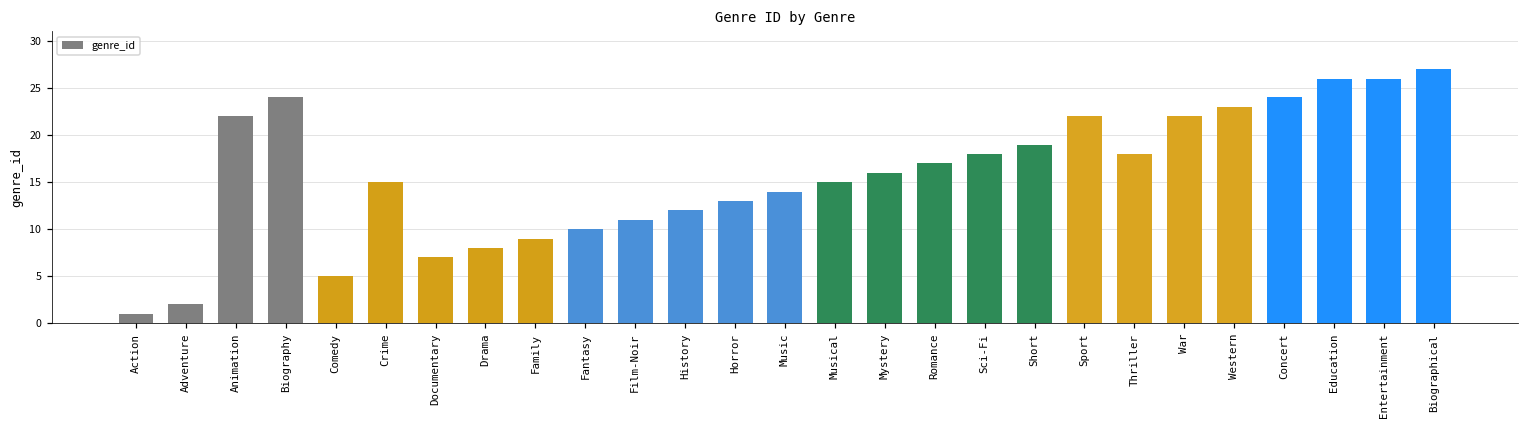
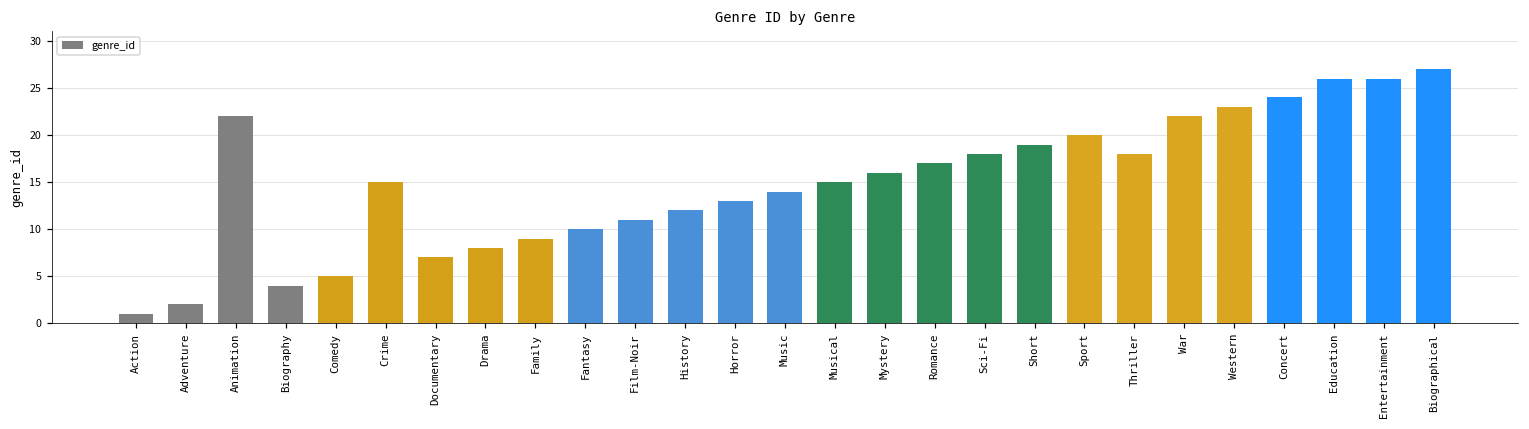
Biography: 24 -> 4
Sport: 22 -> 20
